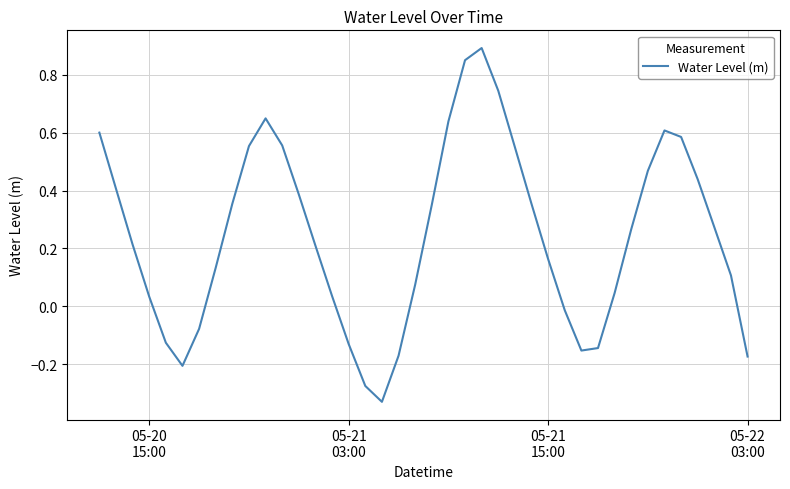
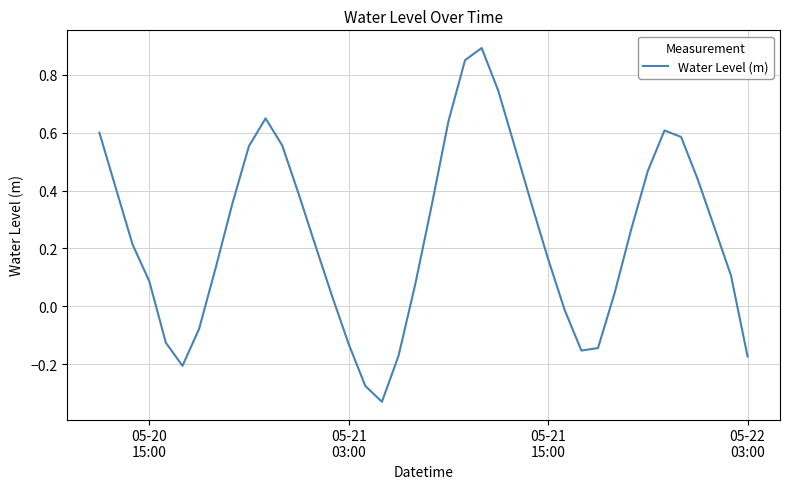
05-20 15:00: 0.03 -> 0.09
